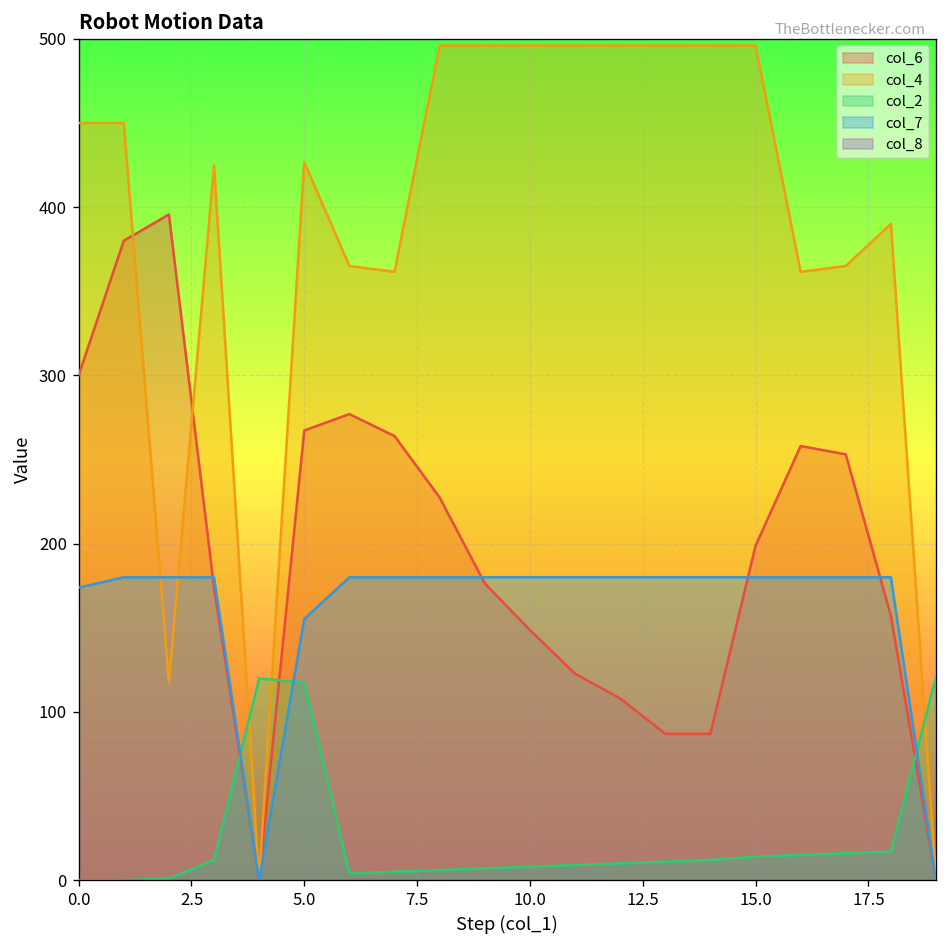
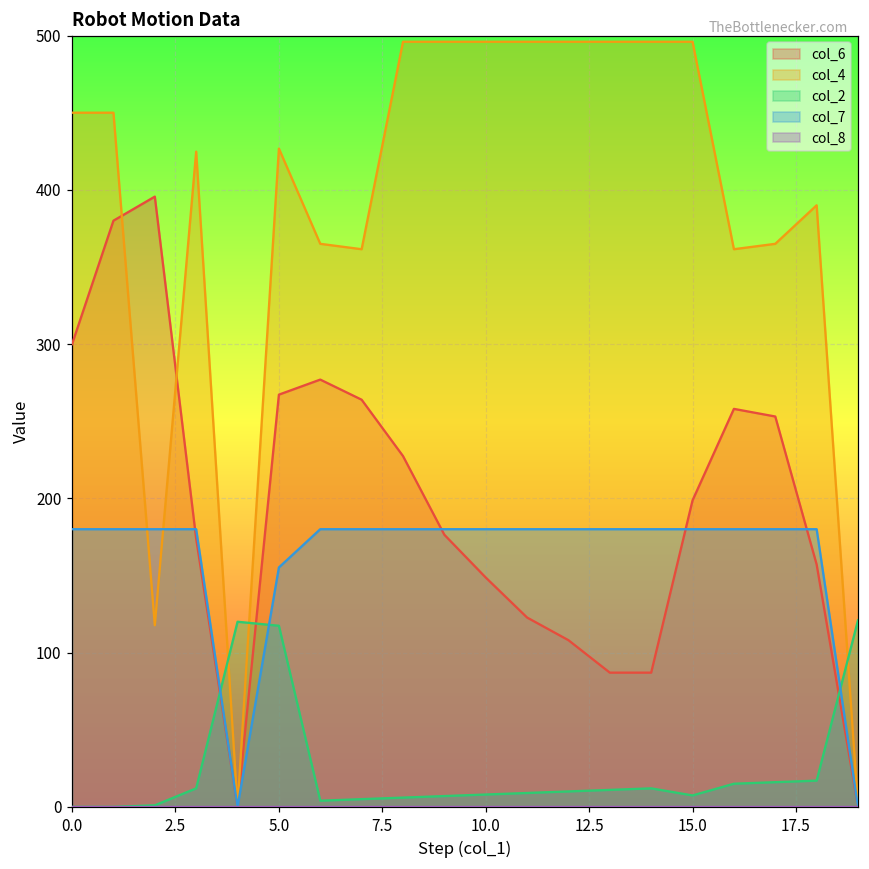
col_7, 0.0: 174 -> 180
col_2, 15.0: 14 -> 7
